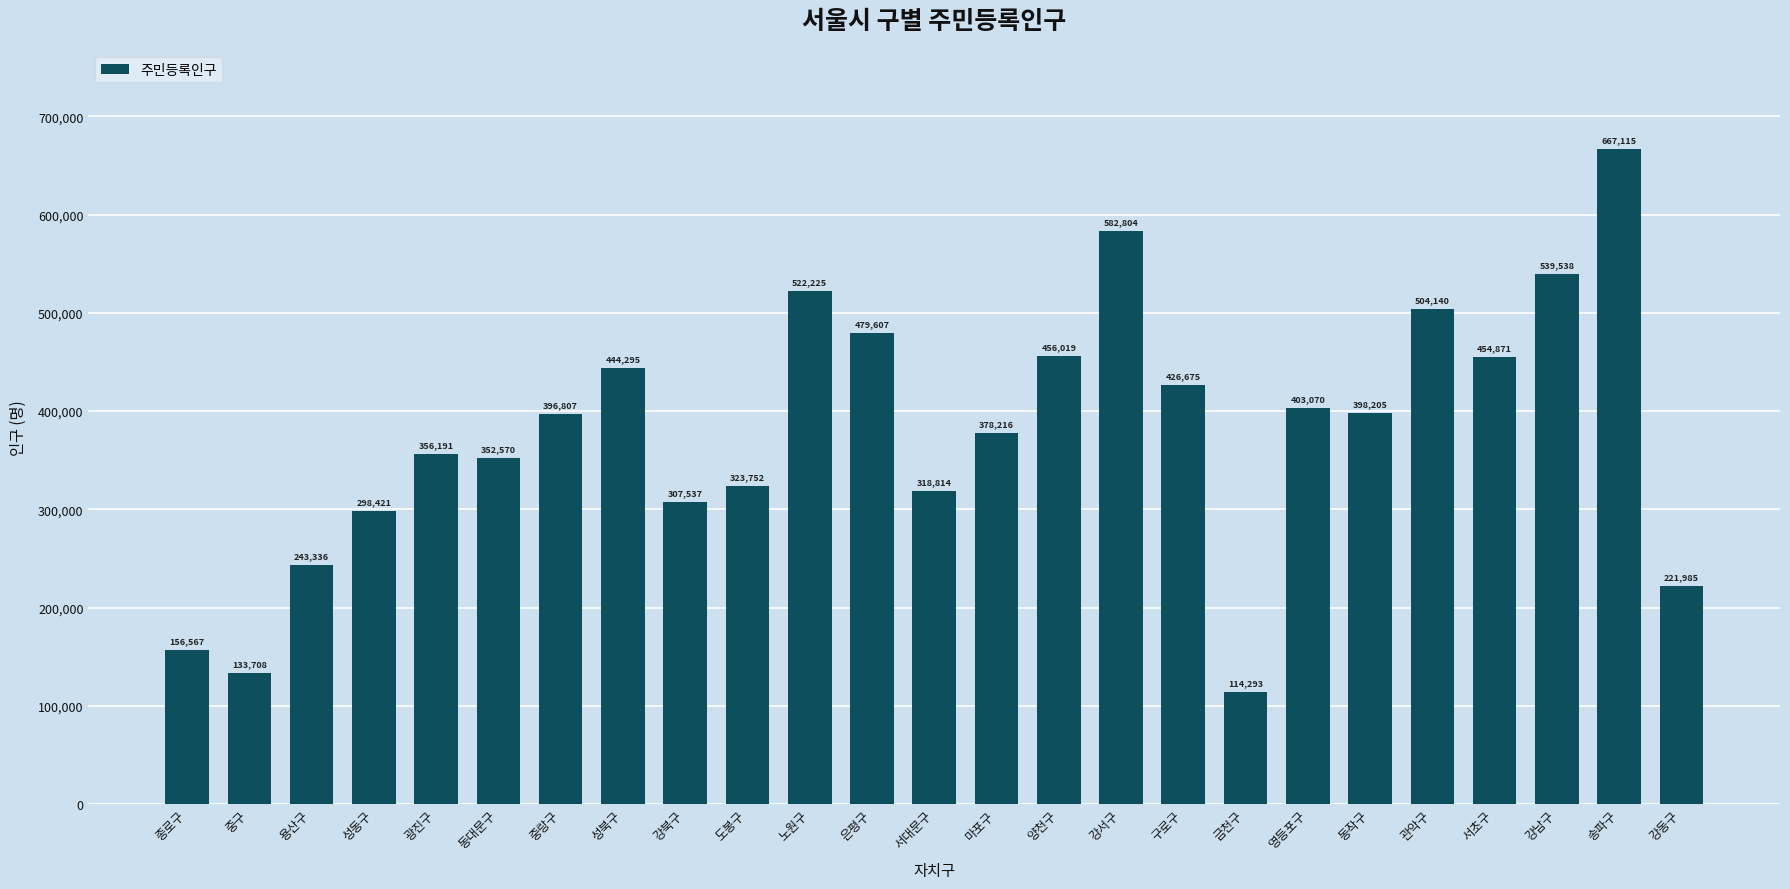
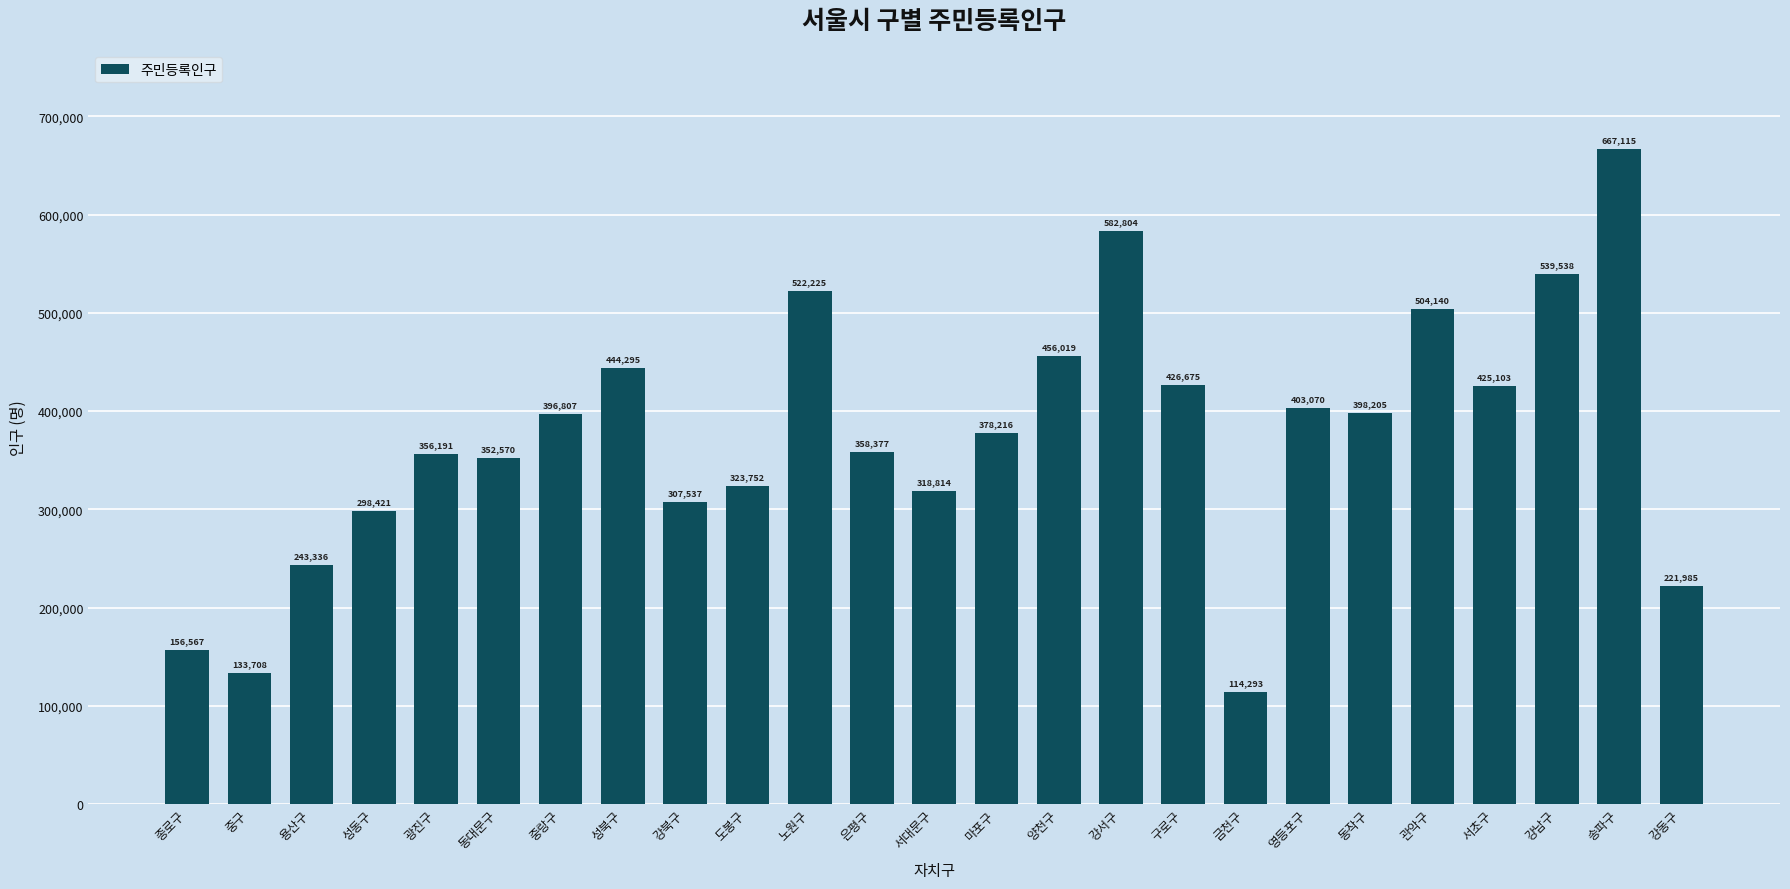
은평구: 479,607 -> 358,377
서초구: 454,871 -> 425,103
